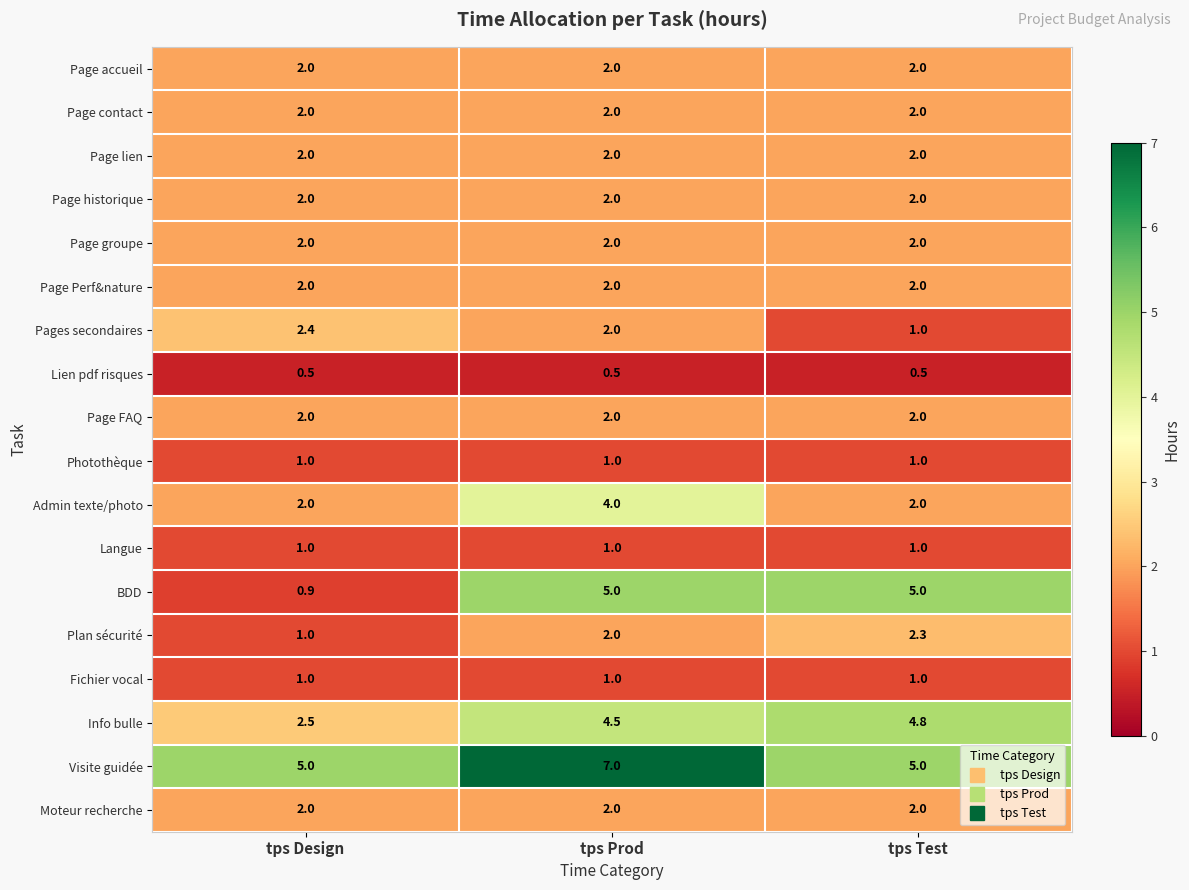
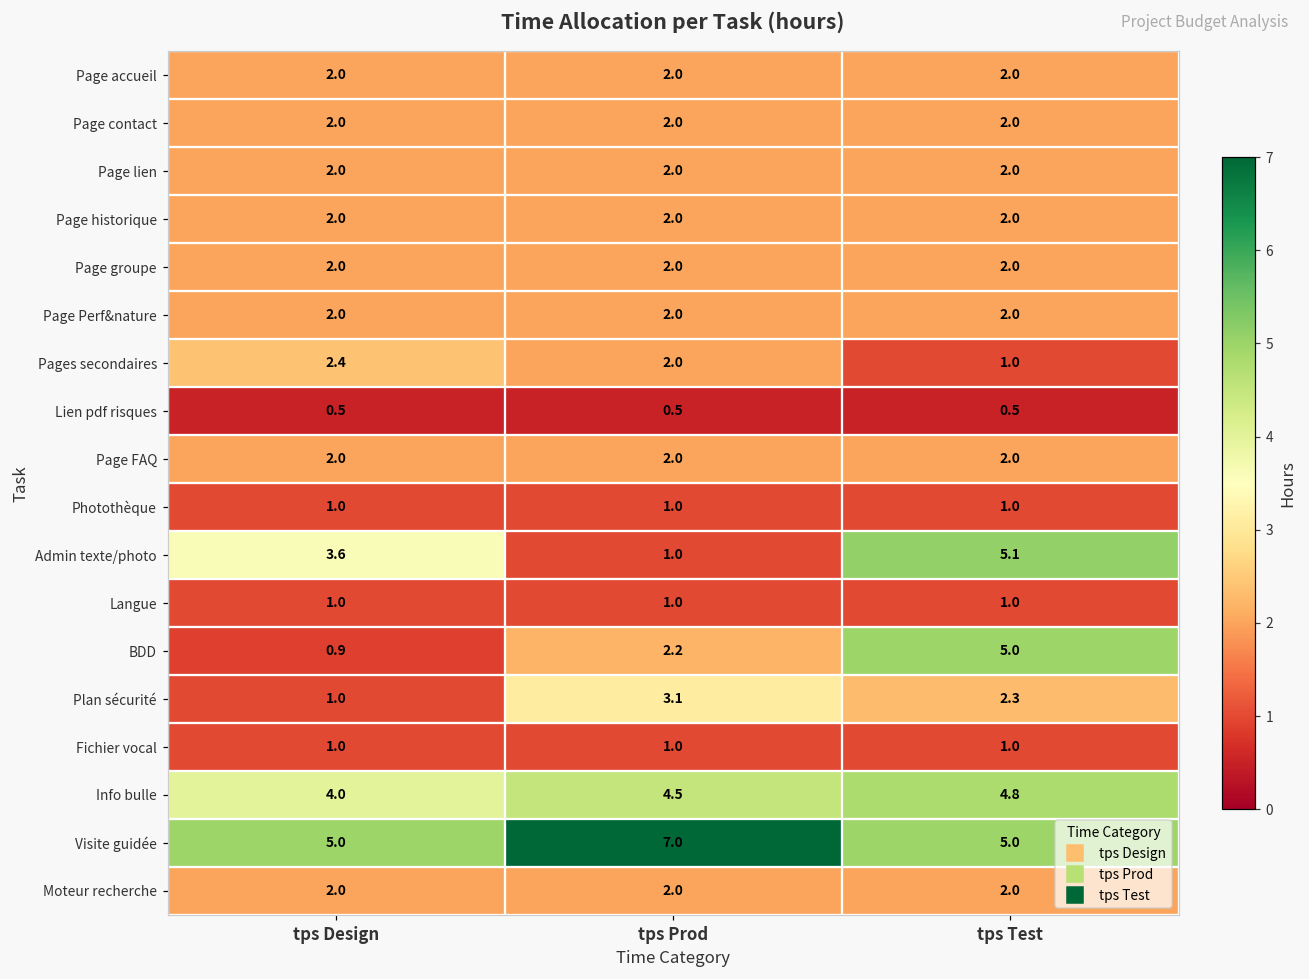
Admin texte/photo, tps Design: 2.0 -> 3.6
Admin texte/photo, tps Prod: 4.0 -> 1.0
Admin texte/photo, tps Test: 2.0 -> 5.1
BDD, tps Prod: 5.0 -> 2.2
Plan sécurité, tps Prod: 2.0 -> 3.1
Info bulle, tps Design: 2.5 -> 4.0
